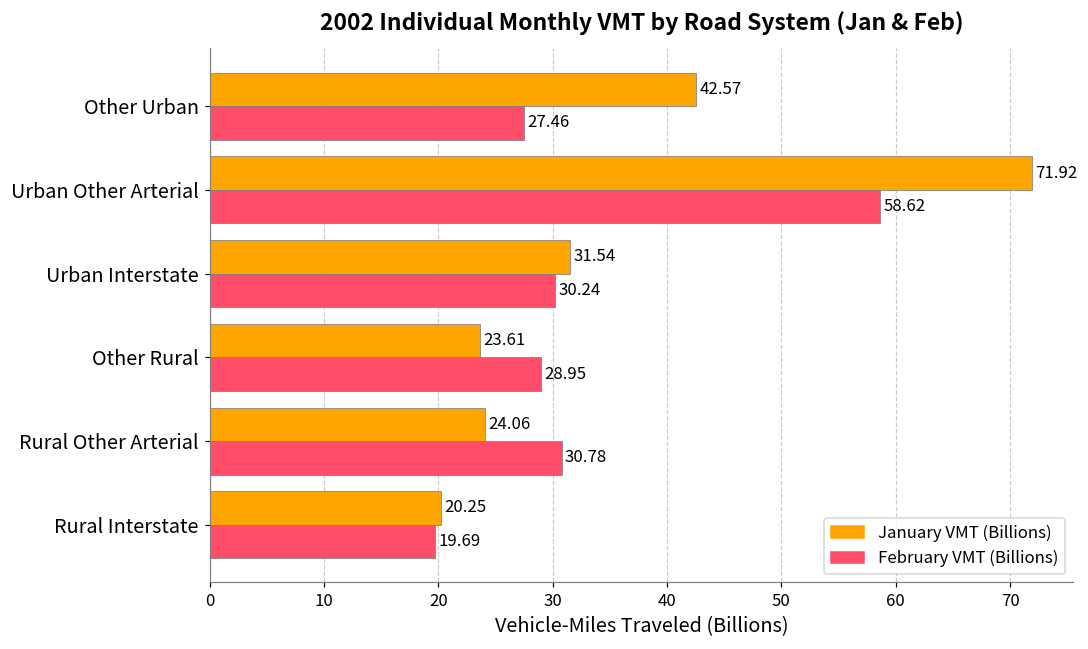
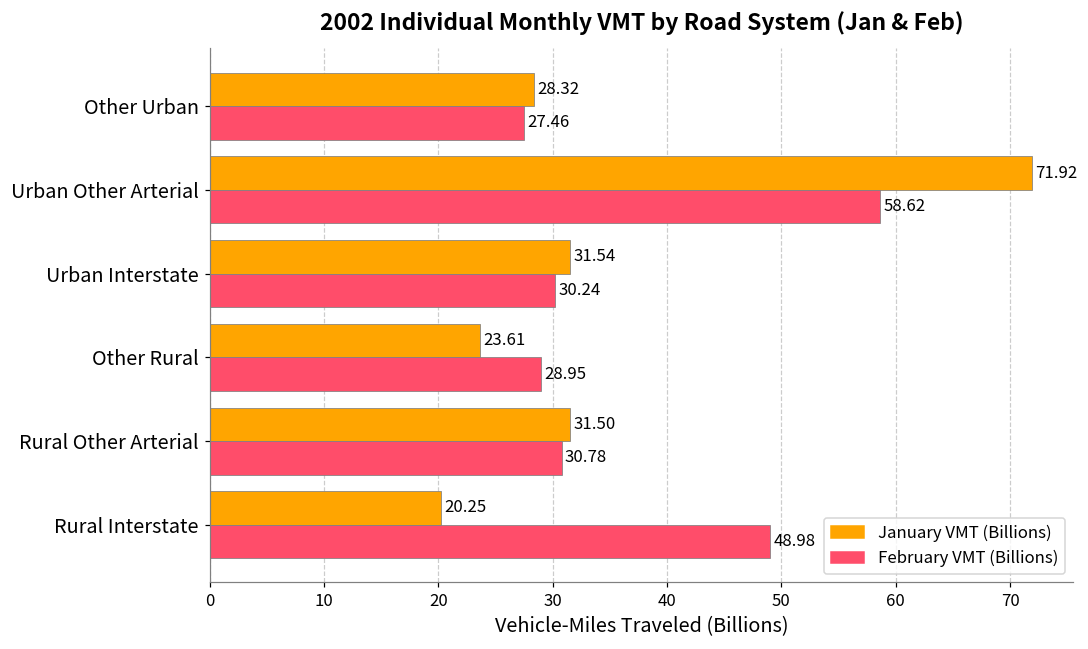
January VMT (Billions), Other Urban: 42.57 -> 28.32
January VMT (Billions), Rural Other Arterial: 24.06 -> 31.50
February VMT (Billions), Rural Interstate: 19.69 -> 48.98
